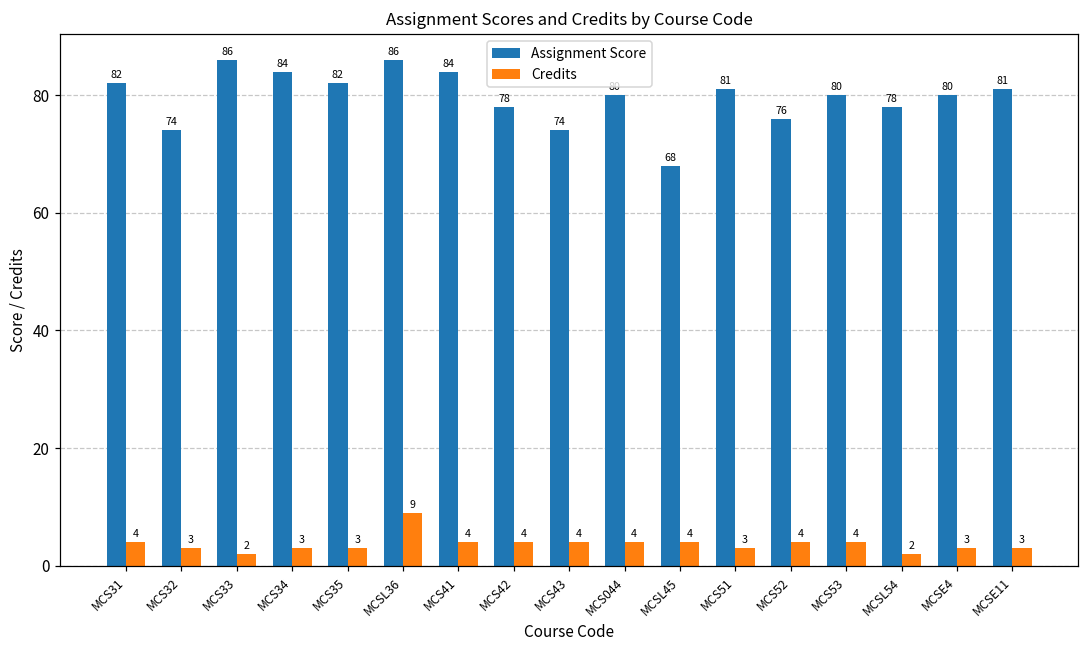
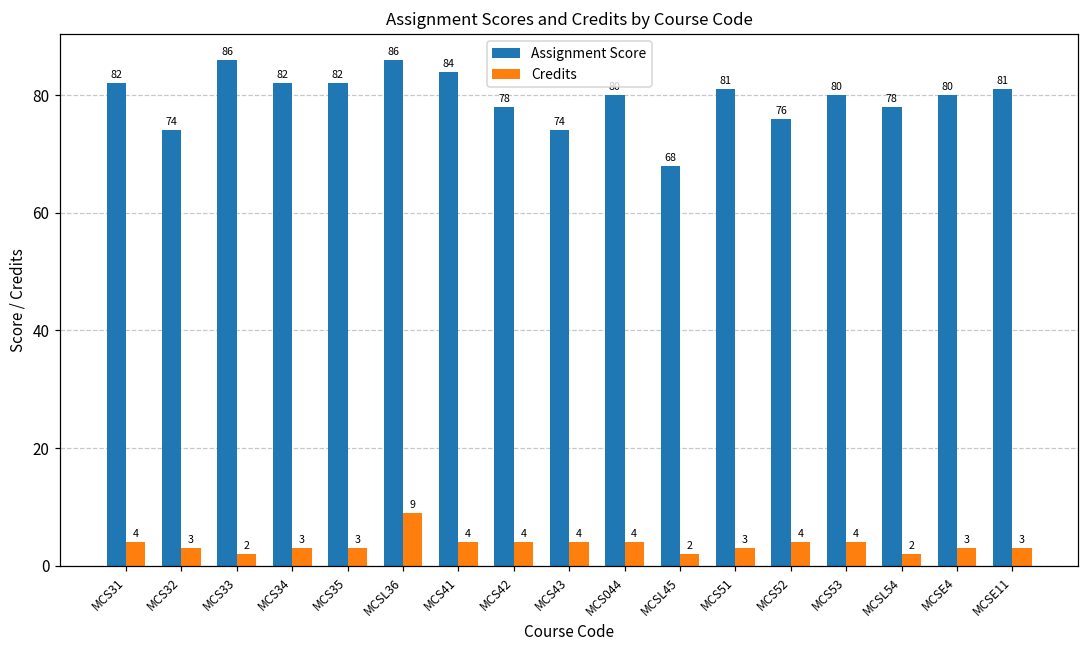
Assignment Score, MCS34: 84 -> 82
Credits, MCSL45: 4 -> 2
